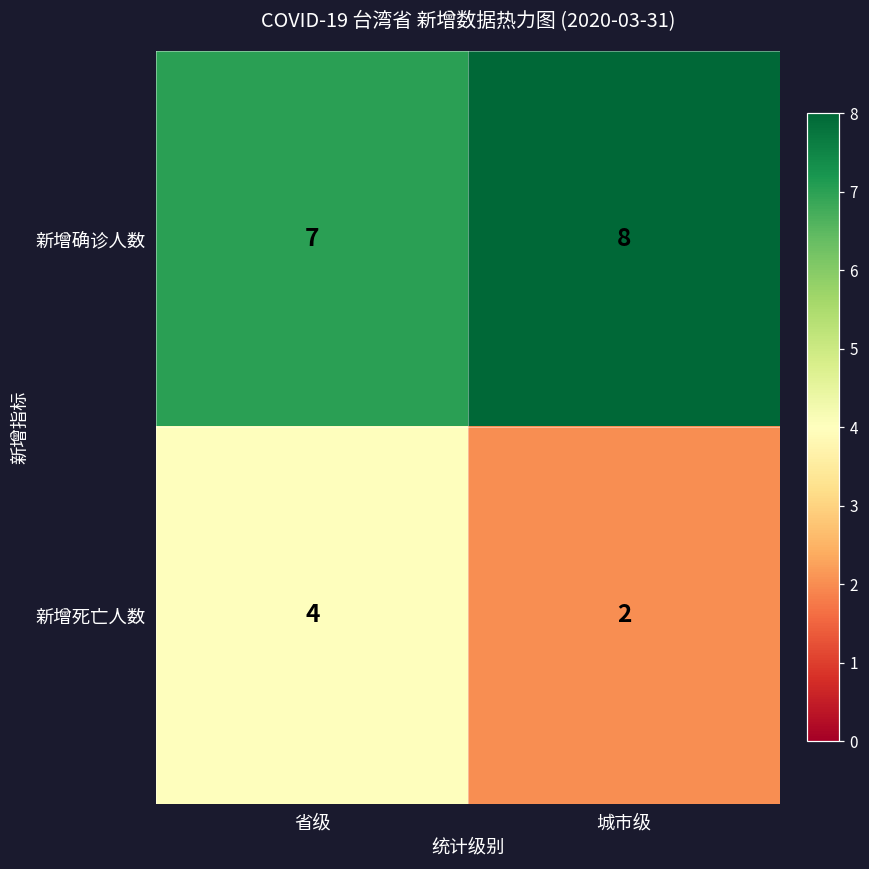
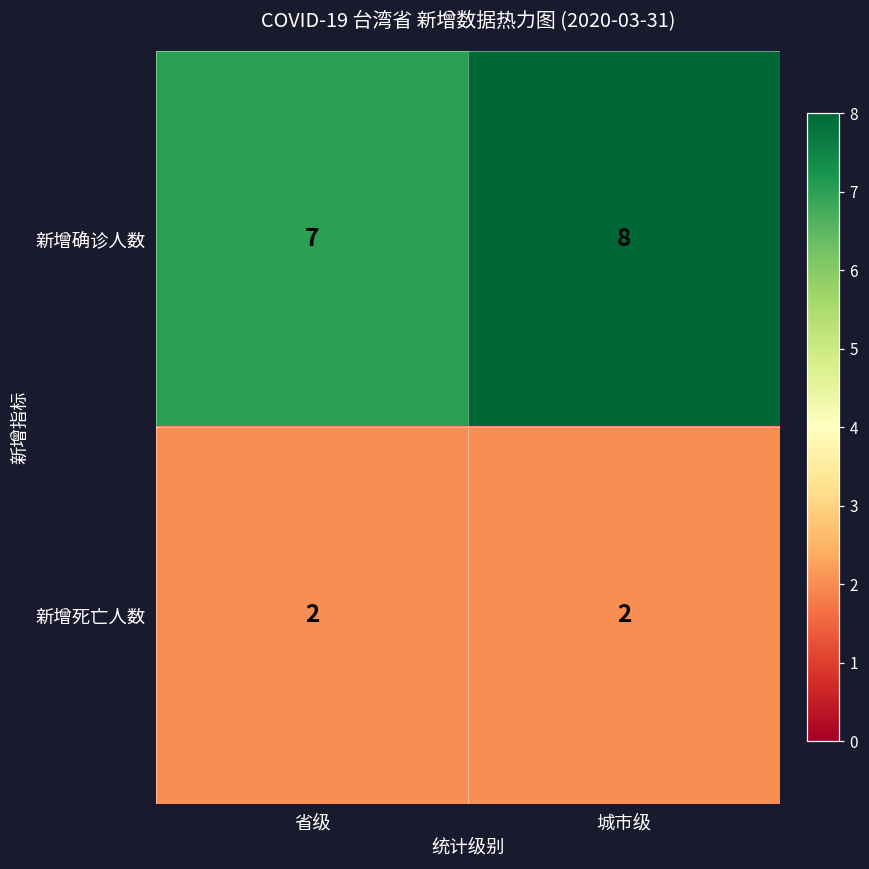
新增死亡人数, 省级: 4 -> 2
